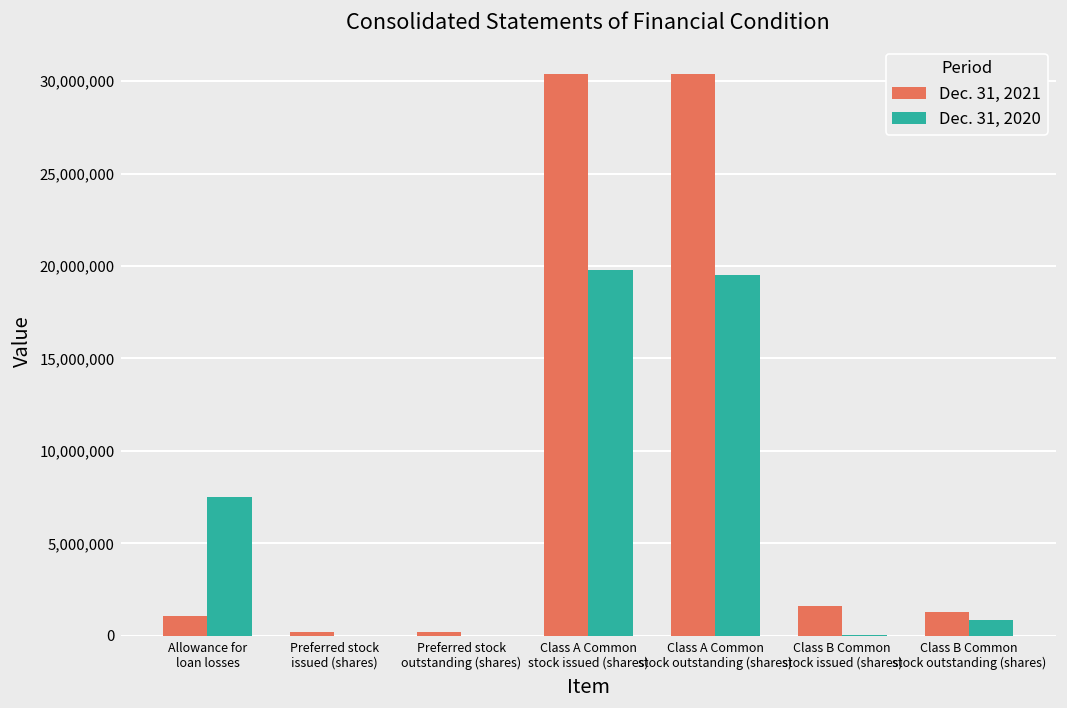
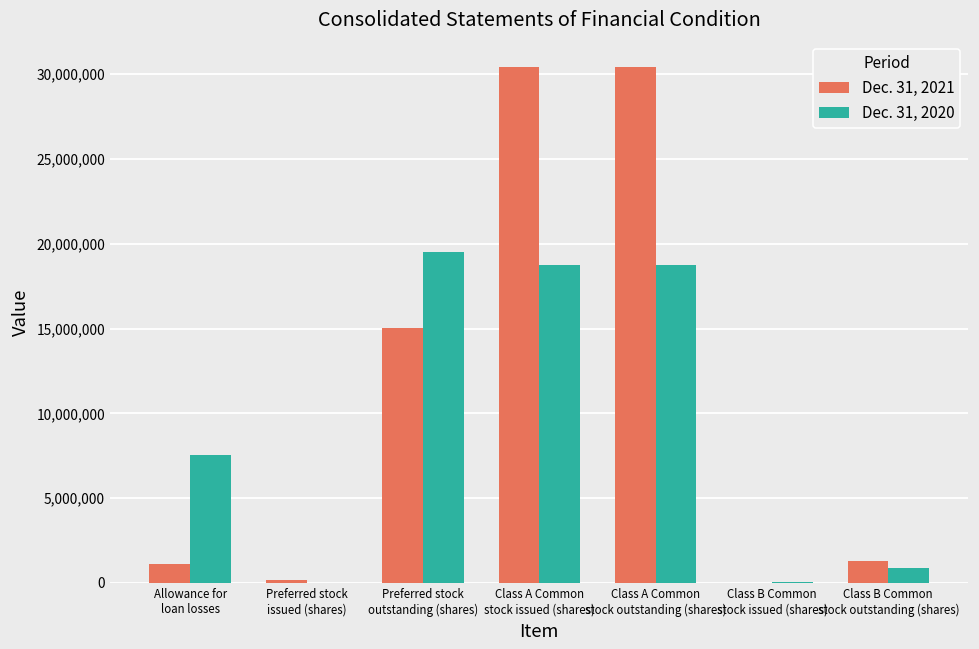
Dec. 31, 2021, Preferred stock outstanding (shares): 200,000 -> 15,000,000
Dec. 31, 2020, Preferred stock outstanding (shares): 0 -> 19,500,000
Dec. 31, 2020, Class A Common stock issued (shares): 19,800,000 -> 18,800,000
Dec. 31, 2020, Class A Common stock outstanding (shares): 19,500,000 -> 18,800,000
Dec. 31, 2021, Class B Common stock issued (shares): 1,600,000 -> 0
